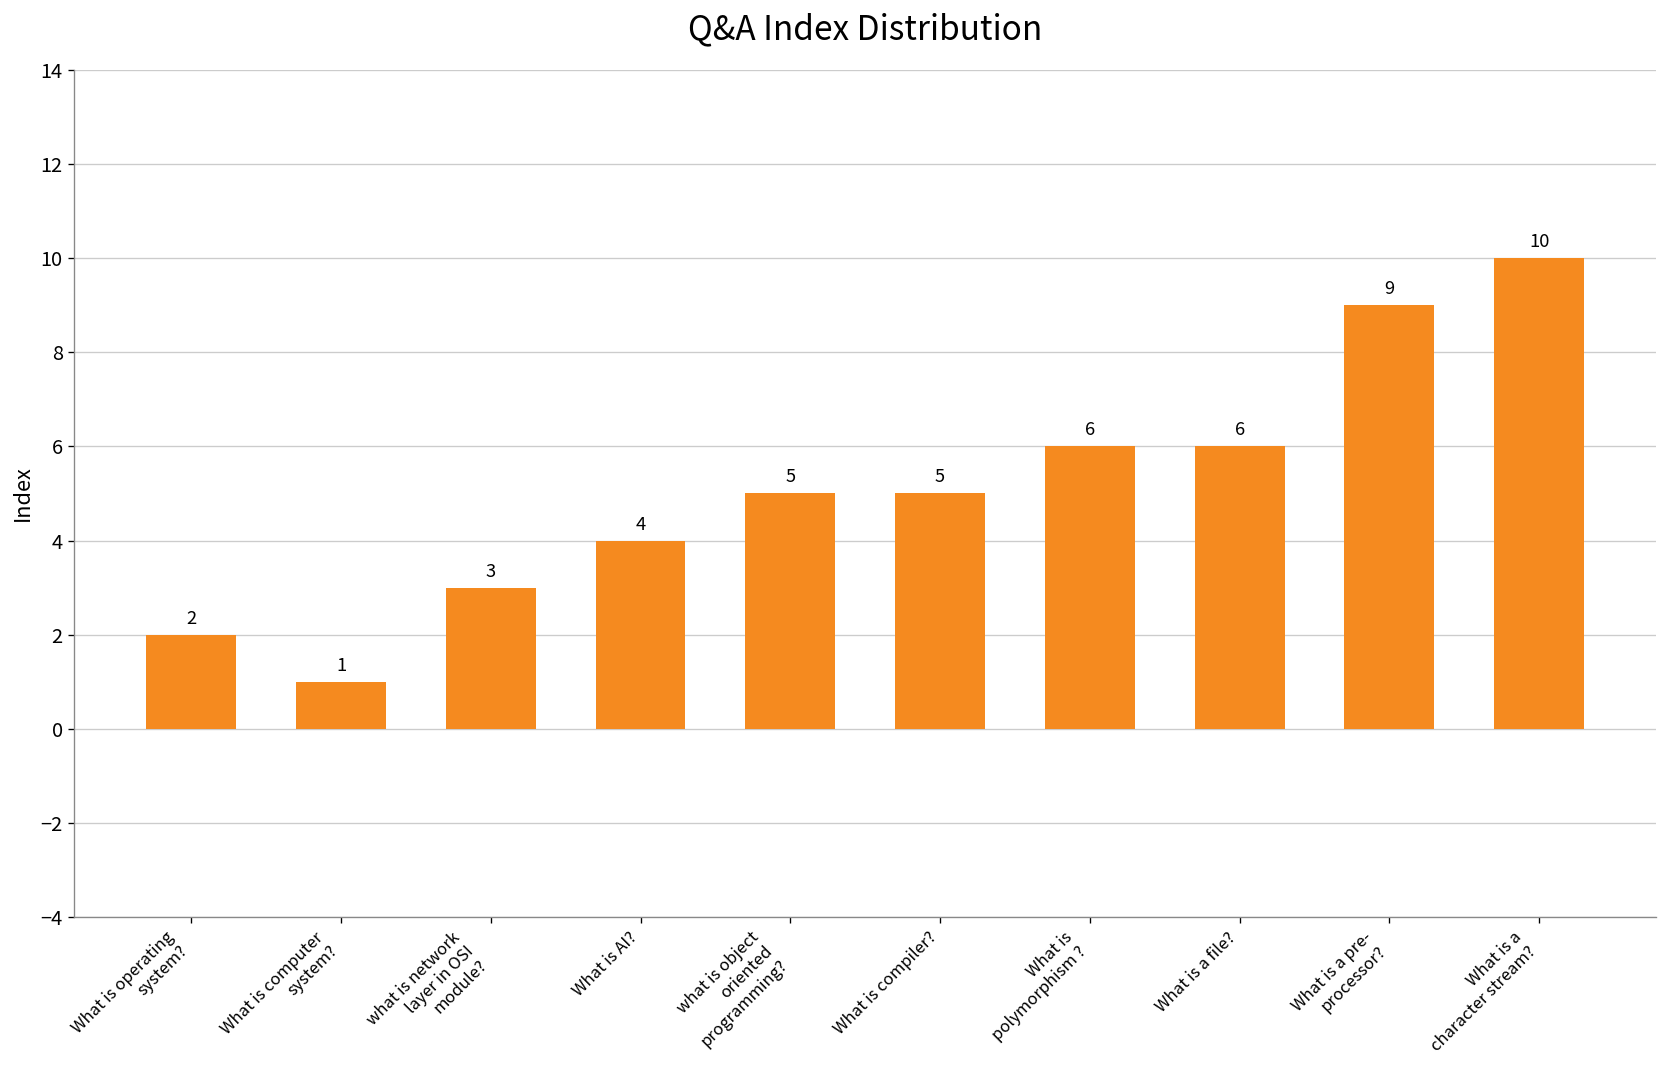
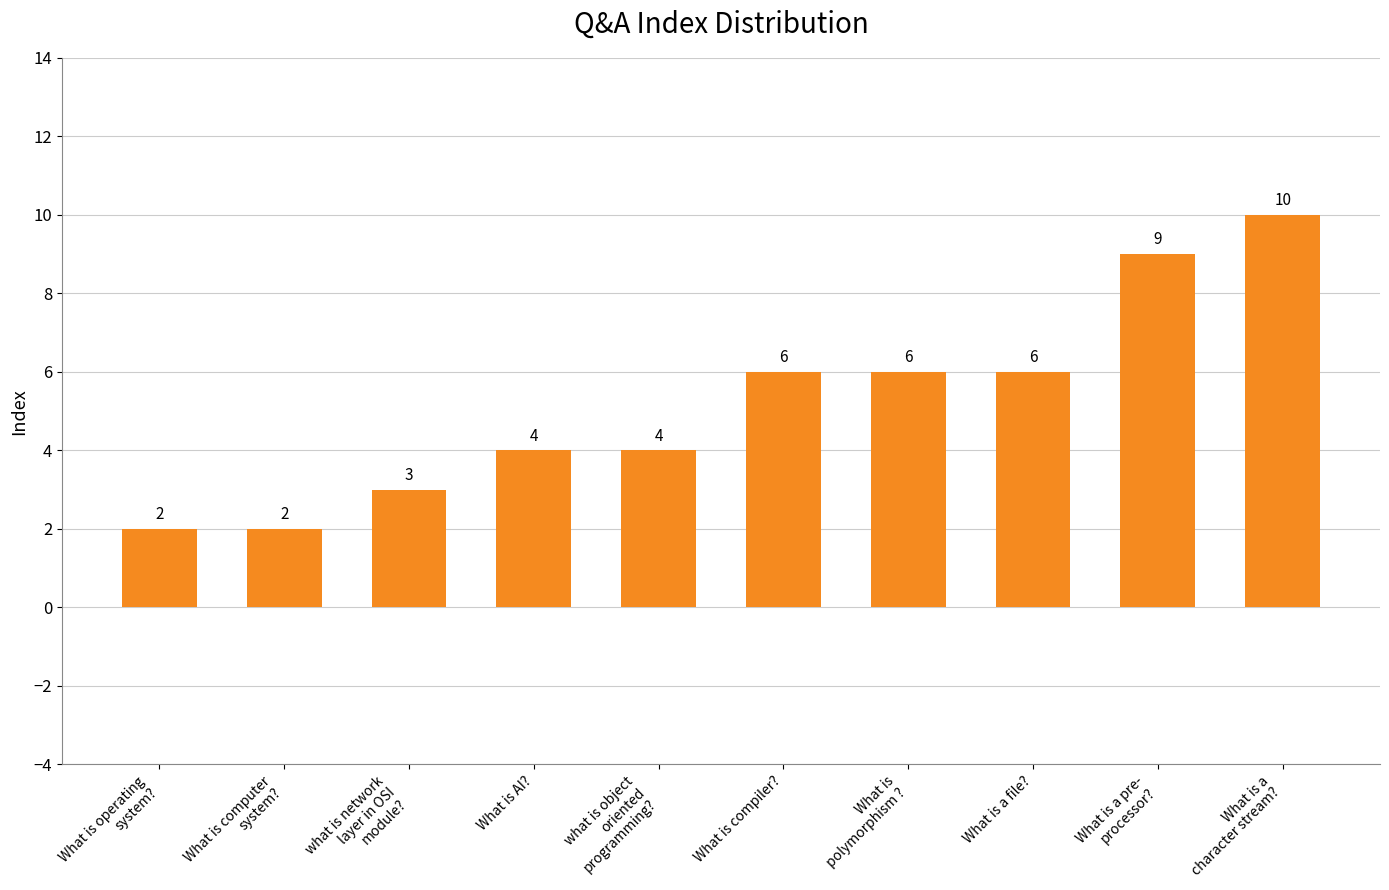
What is computer system?: 1 -> 2
what is object oriented programming?: 5 -> 4
What is compiler?: 5 -> 6
